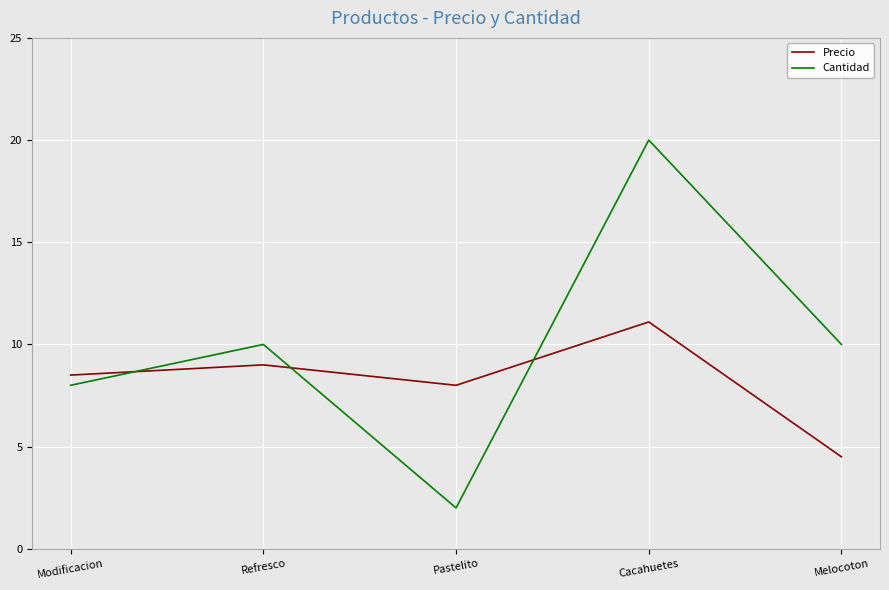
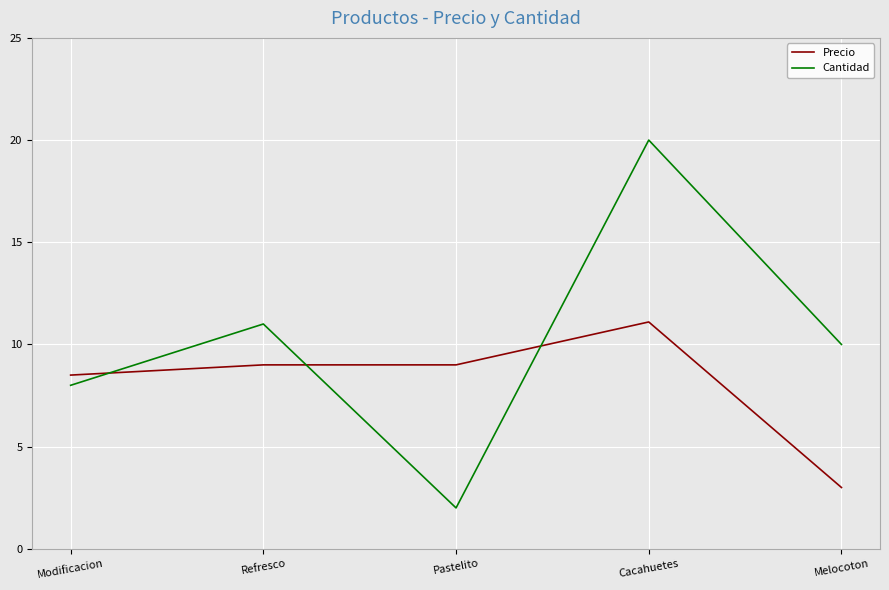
Cantidad, Refresco: 10 -> 11
Precio, Pastelito: 8 -> 9
Precio, Melocoton: 4.5 -> 3.0
